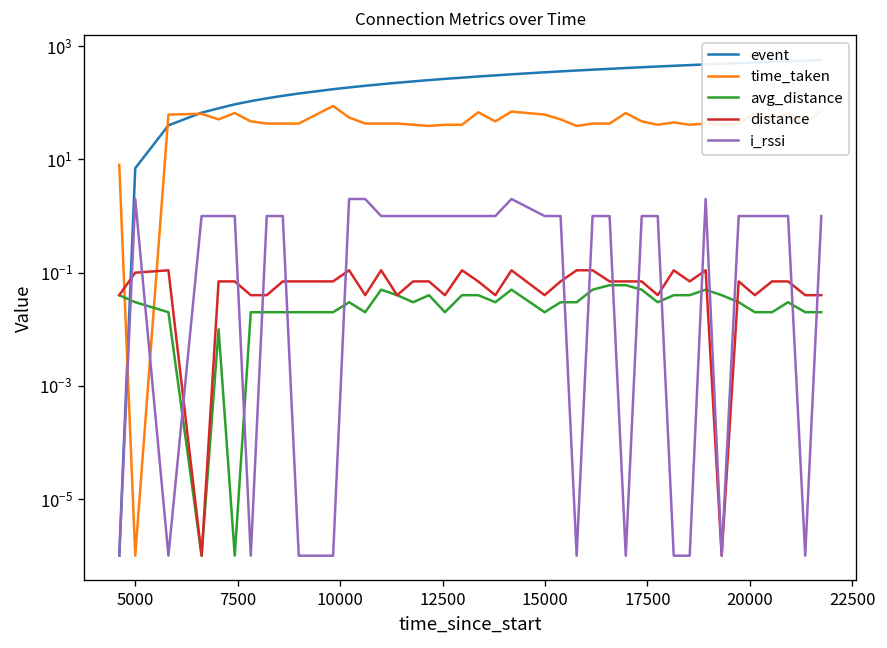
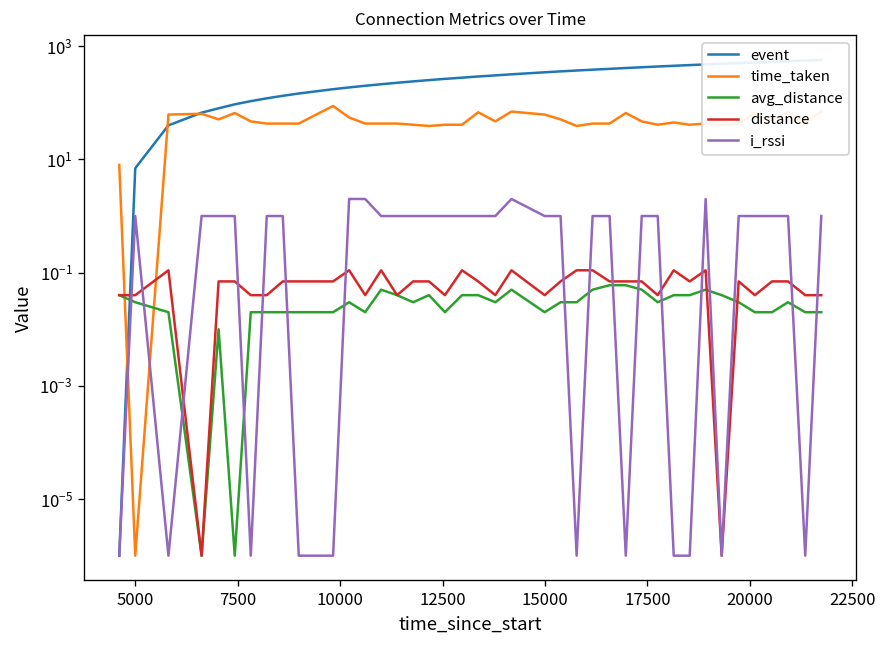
distance, 5000: 0.10 -> 0.04
i_rssi, 5000: 2.0 -> 1.0
